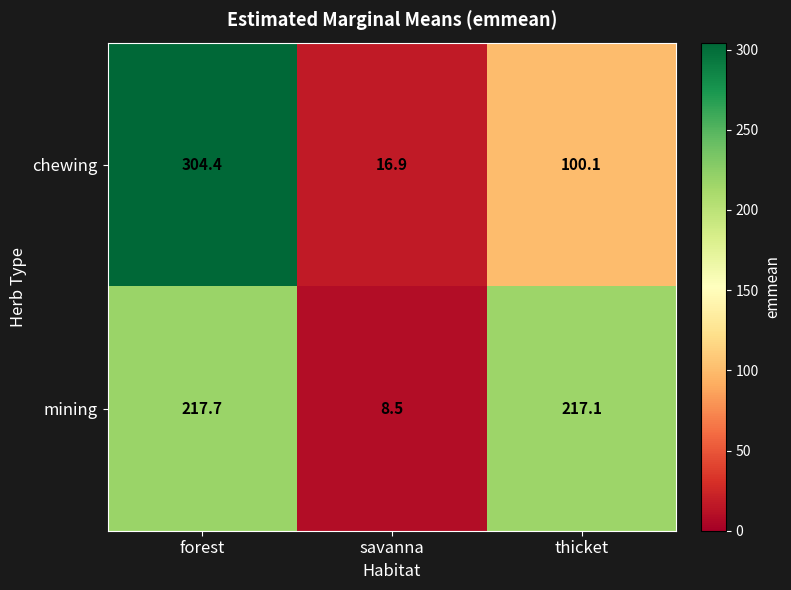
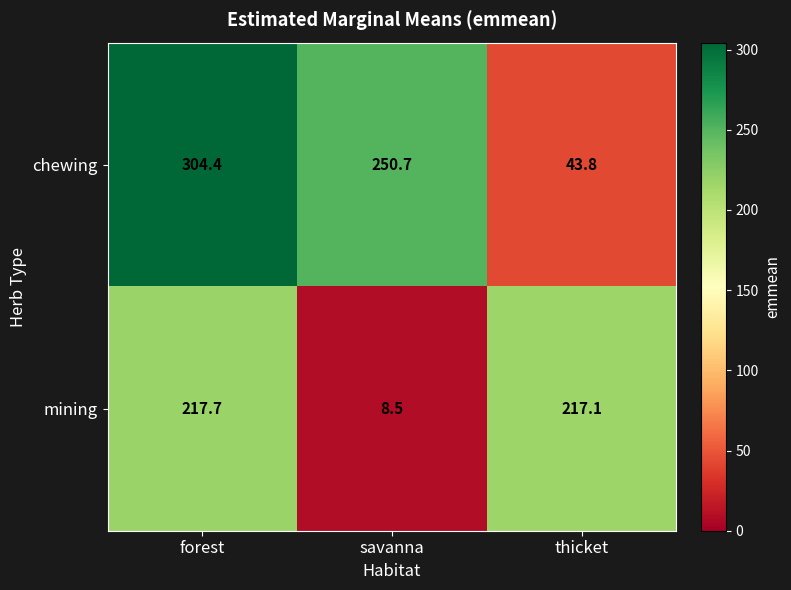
chewing, savanna: 16.9 -> 250.7
chewing, thicket: 100.1 -> 43.8
